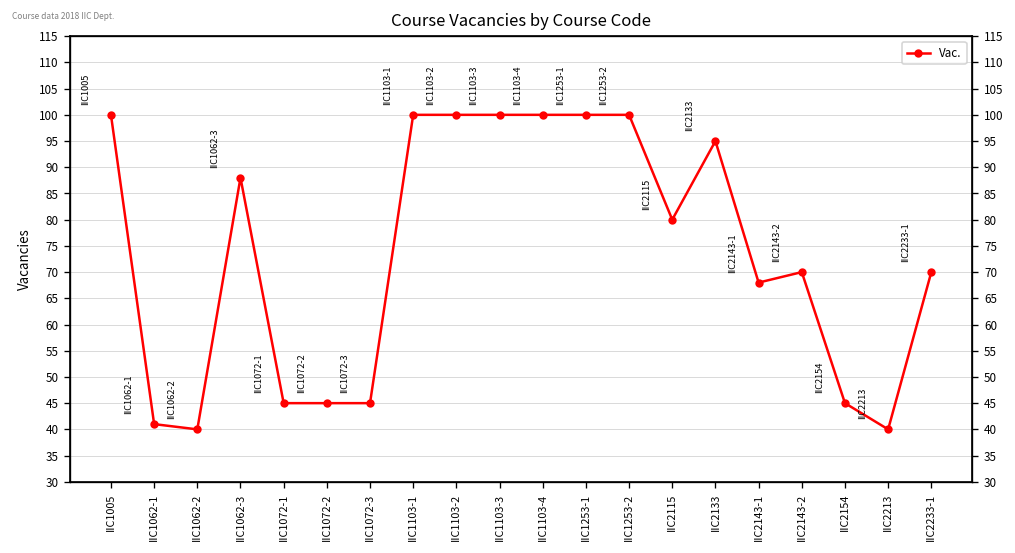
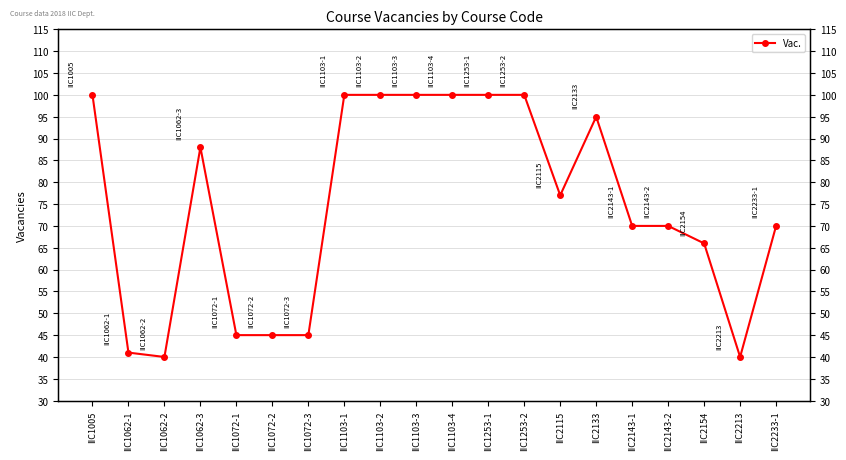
IIC2115: 80 -> 77
IIC2143-1: 68 -> 70
IIC2154: 45 -> 66
